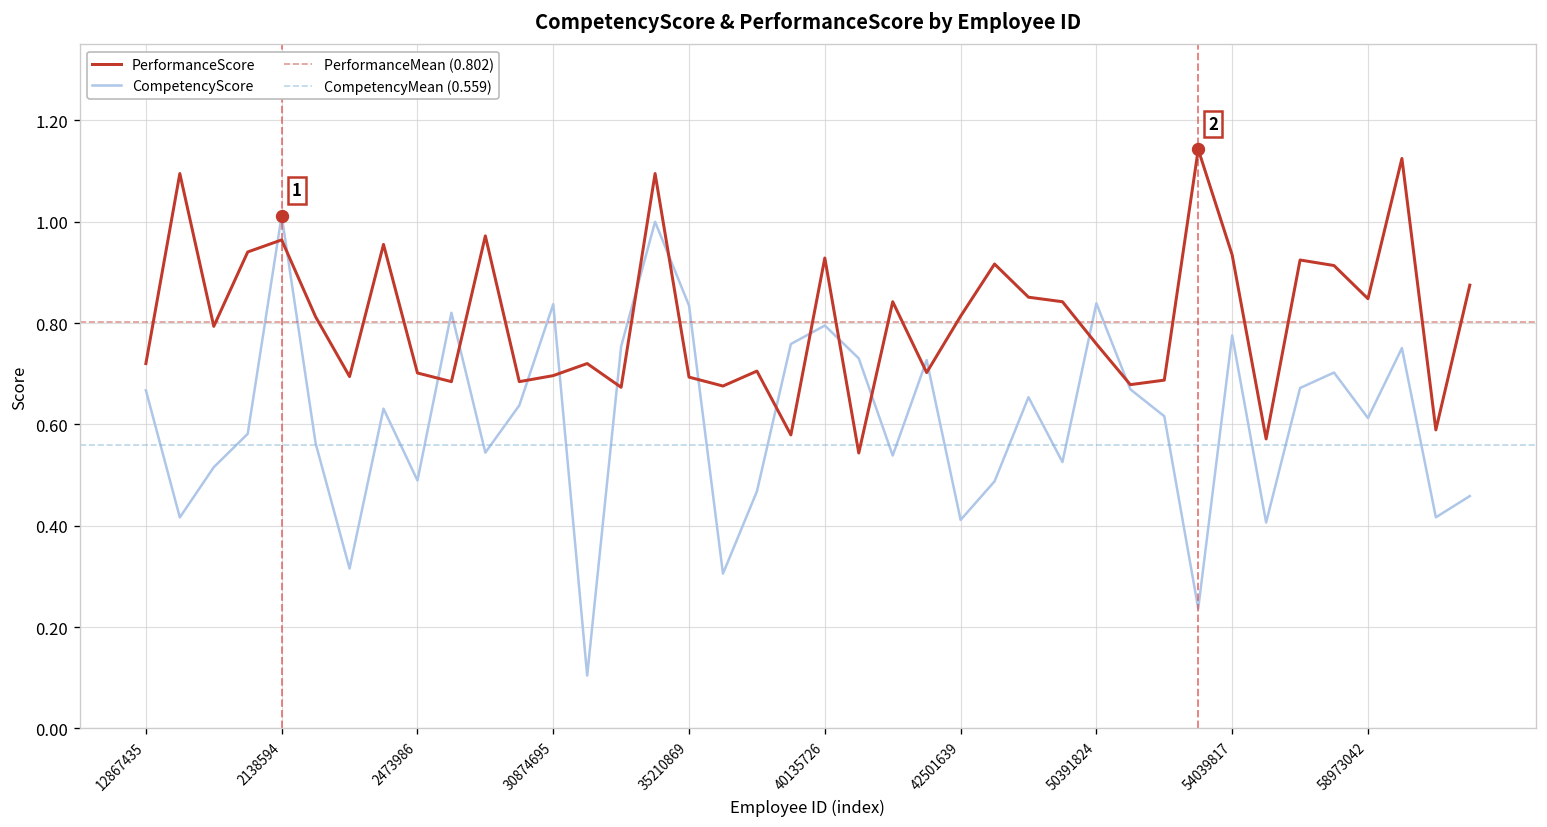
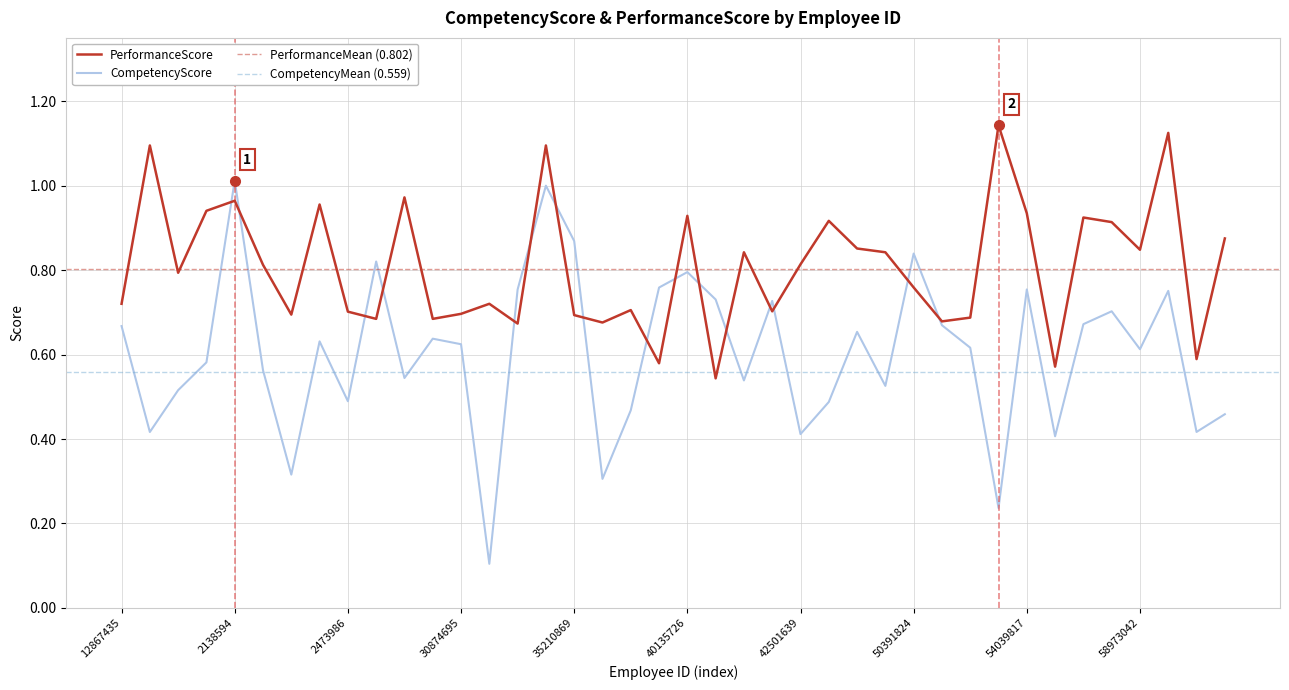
CompetencyScore, 30874695: 0.84 -> 0.62
CompetencyScore, 35210869: 0.83 -> 0.87
CompetencyScore, 54039817: 0.78 -> 0.75
